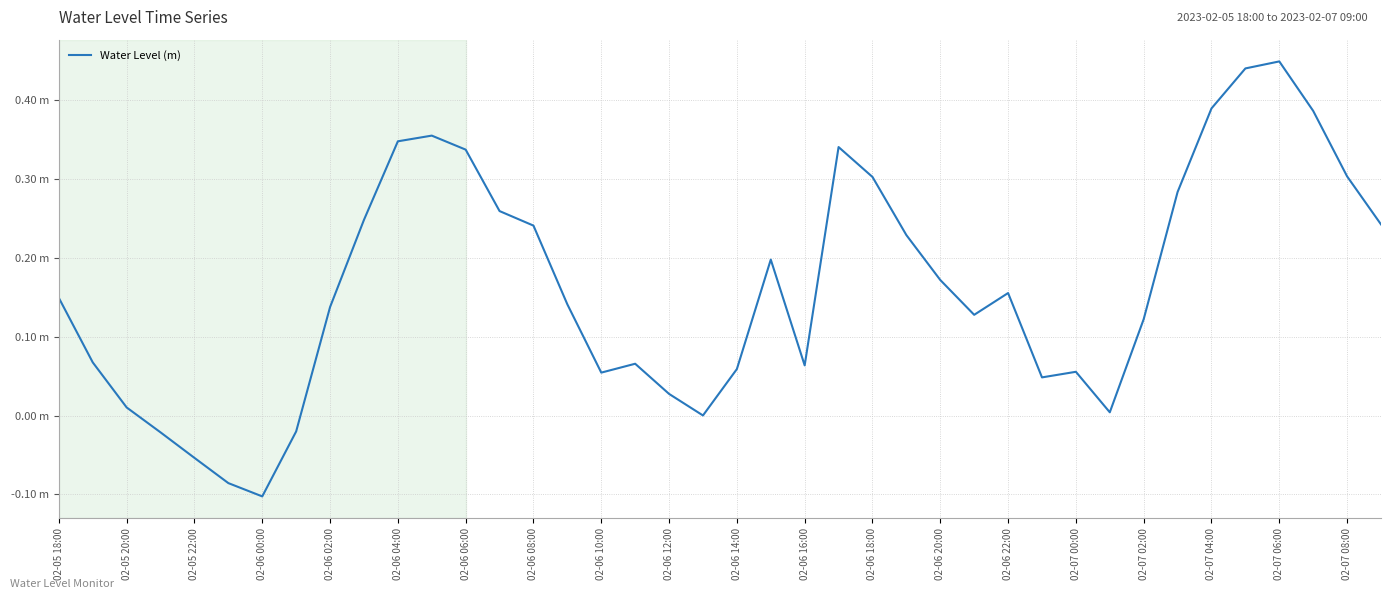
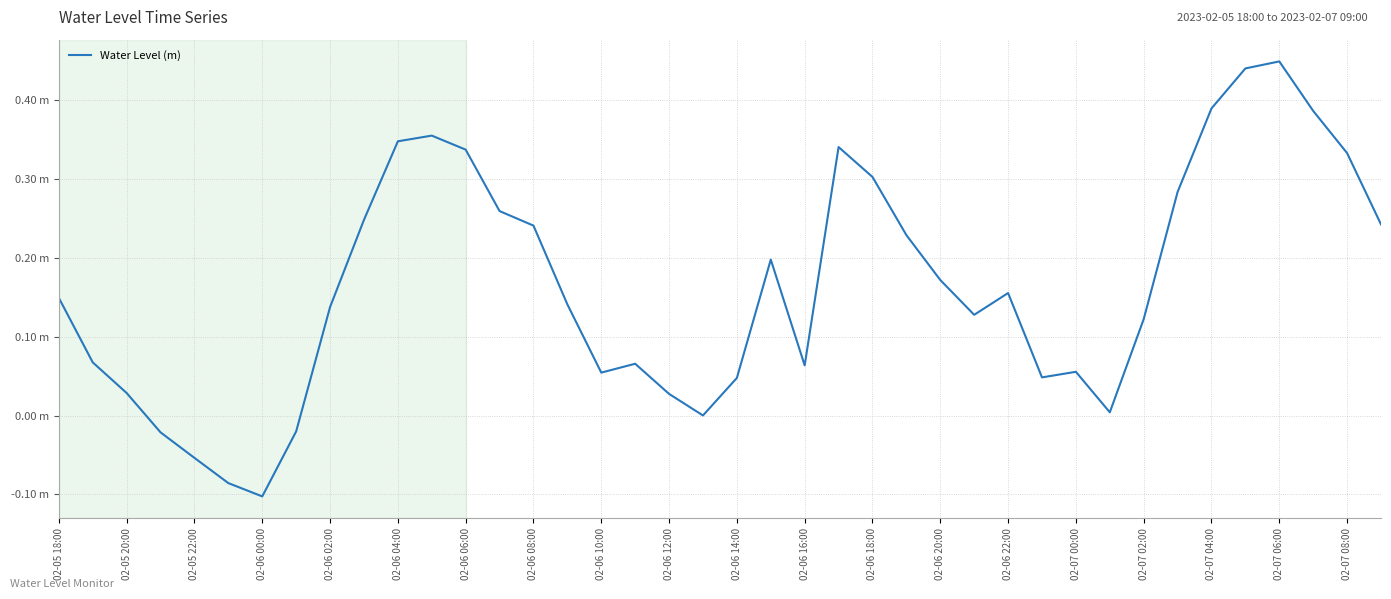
02-05 20:00: 0.01 m -> 0.03 m
02-06 14:00: 0.06 m -> 0.05 m
02-07 08:00: 0.30 m -> 0.33 m
